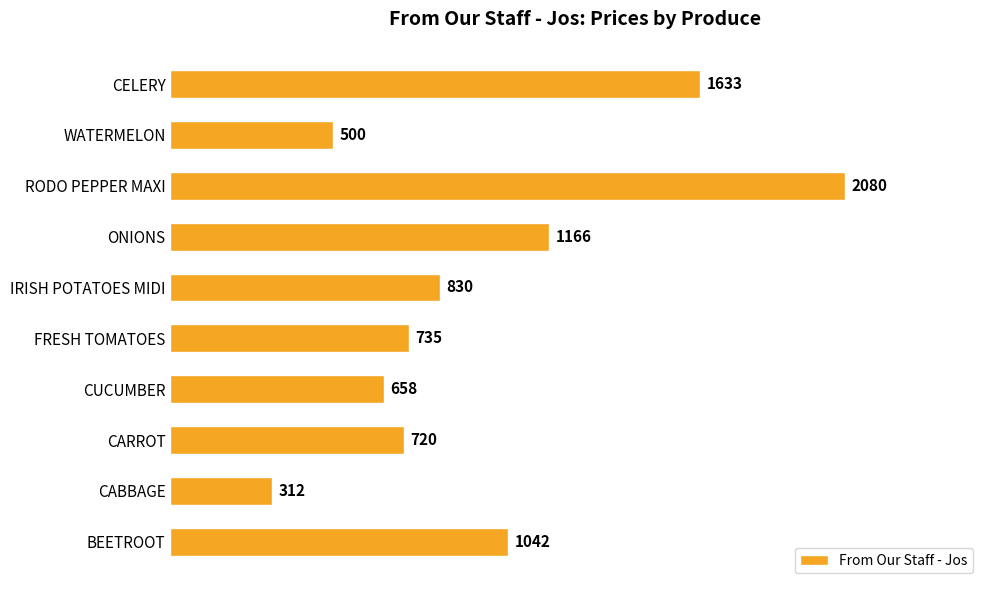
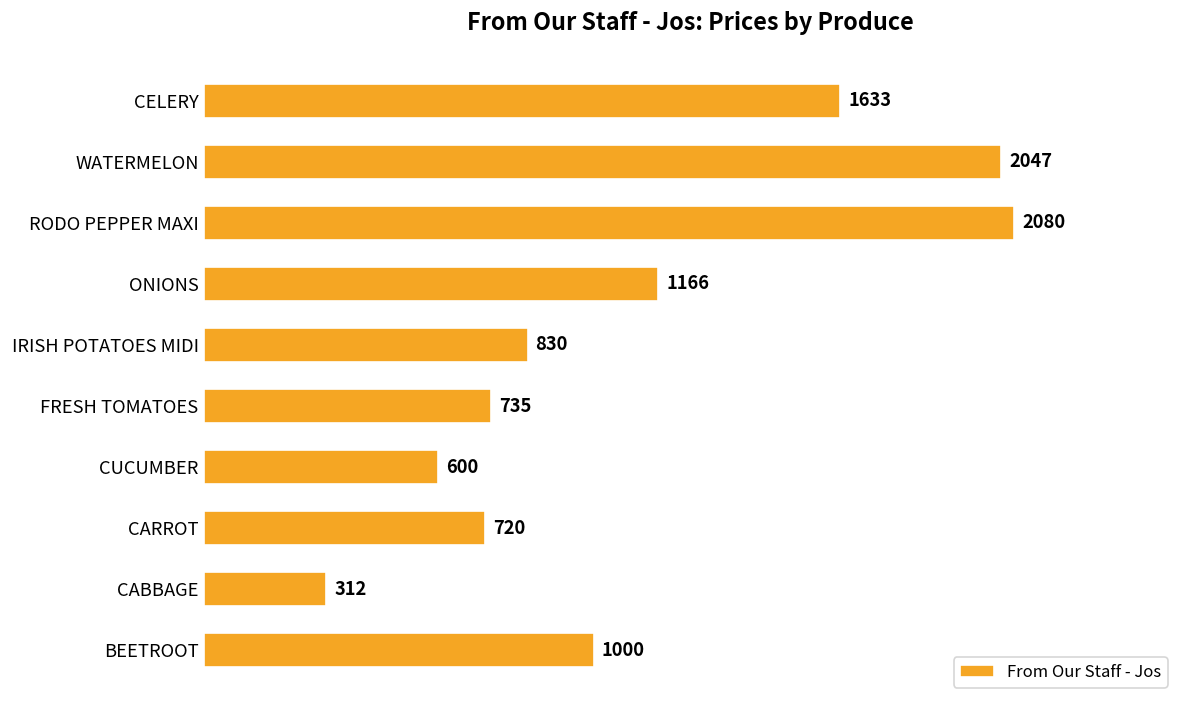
WATERMELON: 500 -> 2047
CUCUMBER: 658 -> 600
BEETROOT: 1042 -> 1000
